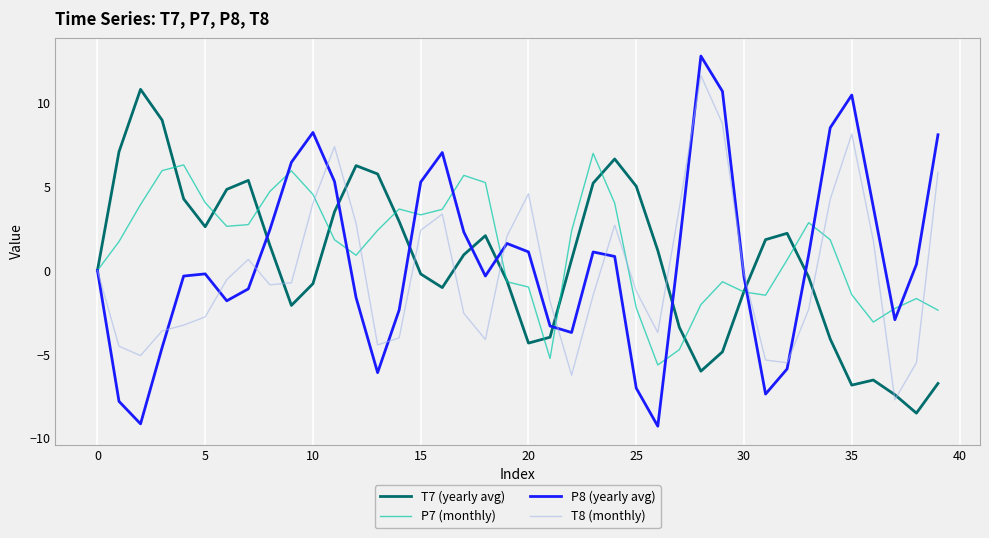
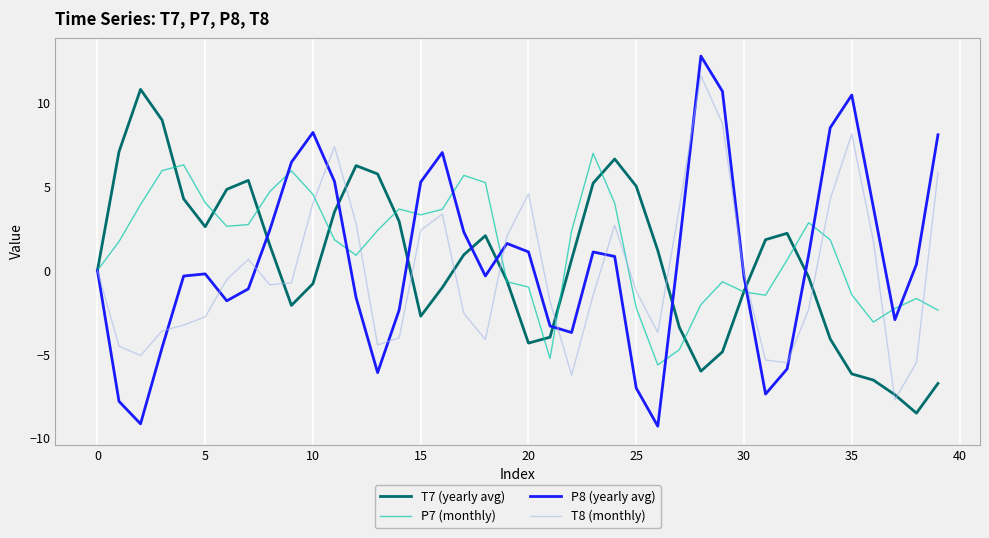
T7 (yearly avg), 15: -0.2 -> -2.7
T7 (yearly avg), 35: -6.8 -> -6.2
